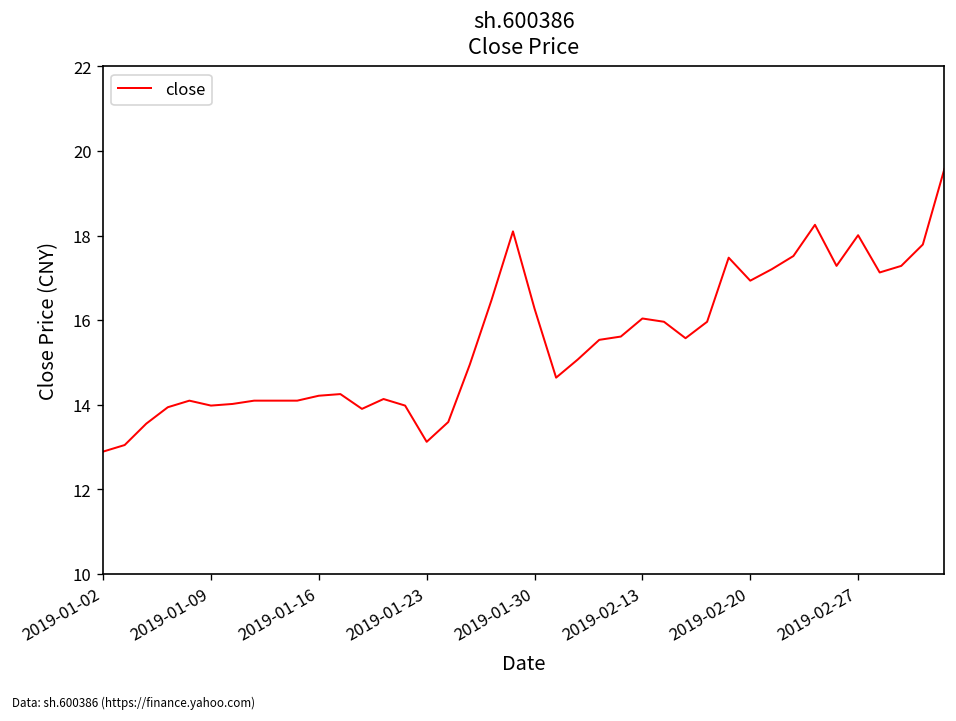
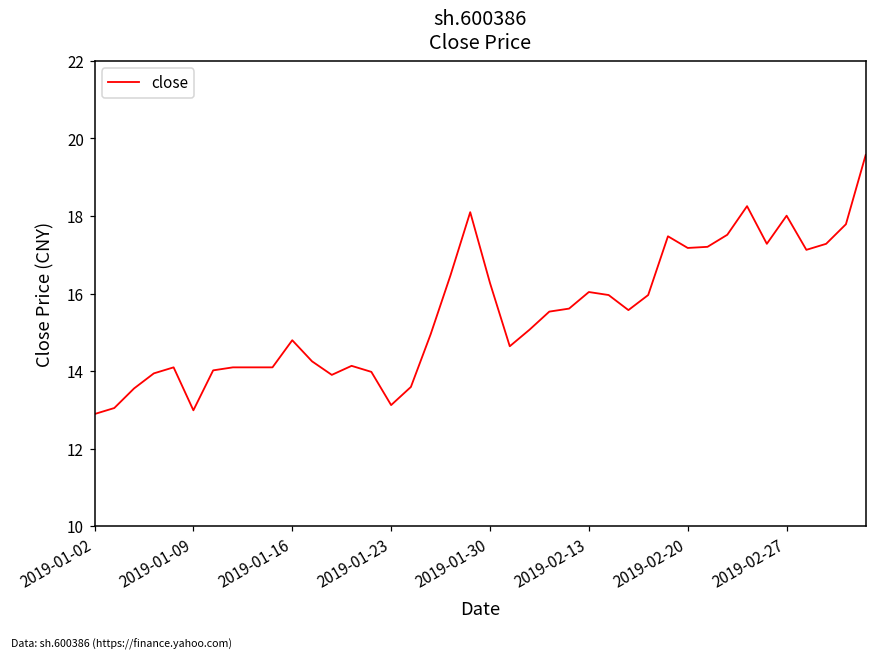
2019-01-09: 14.0 -> 13.0
2019-01-16: 14.2 -> 14.8
2019-02-20: 16.9 -> 17.2
